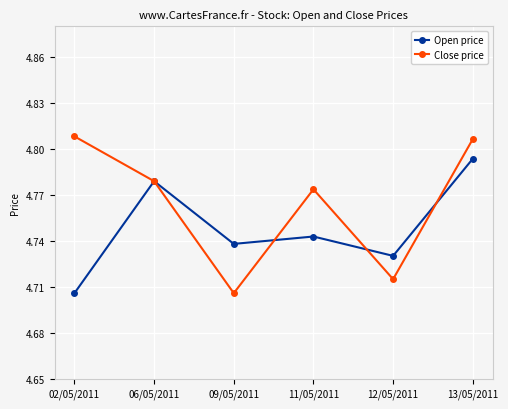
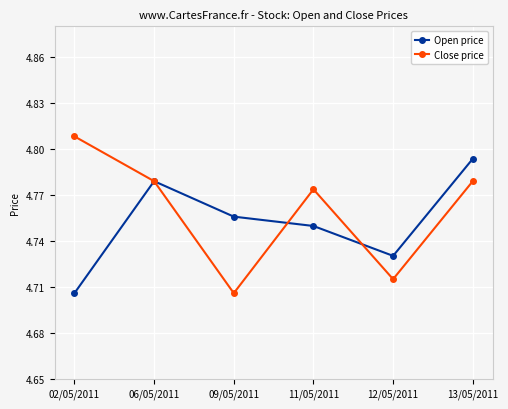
Open price, 09/05/2011: 4.738 -> 4.756
Open price, 11/05/2011: 4.743 -> 4.750
Close price, 13/05/2011: 4.806 -> 4.779
